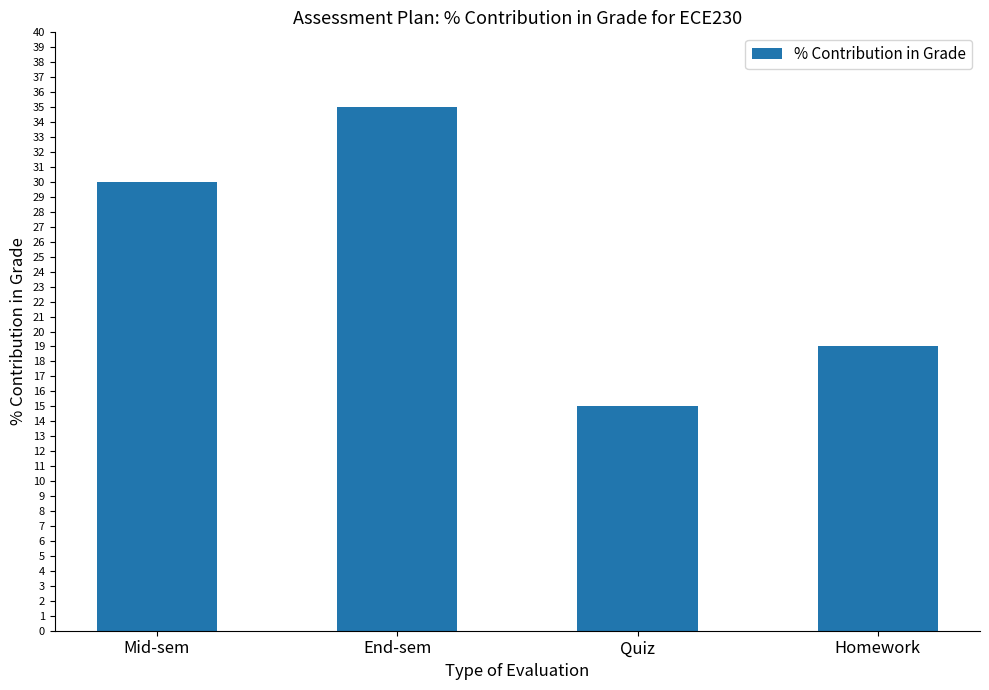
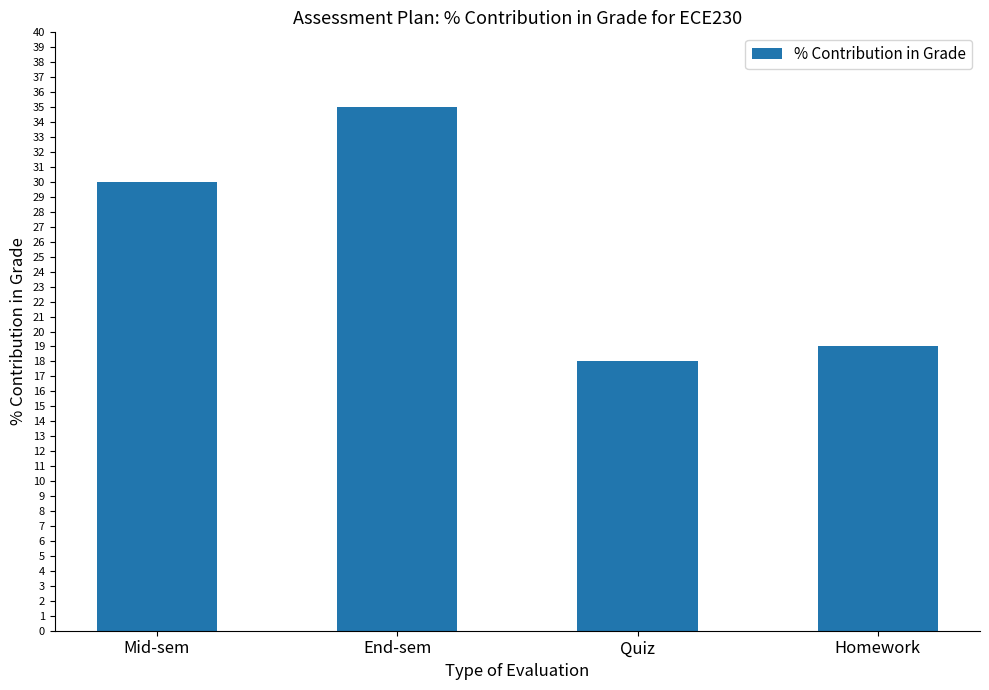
Quiz: 15 -> 18
